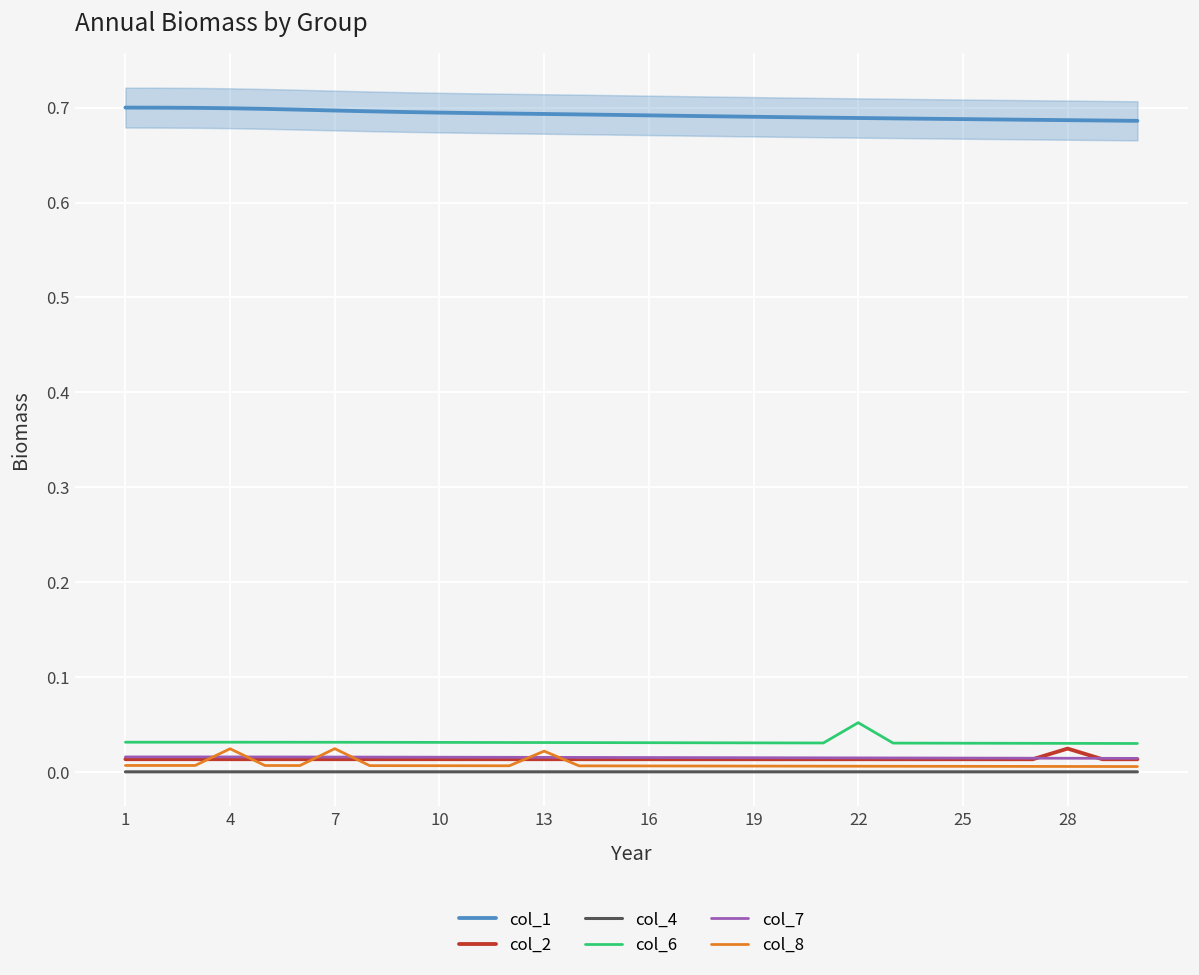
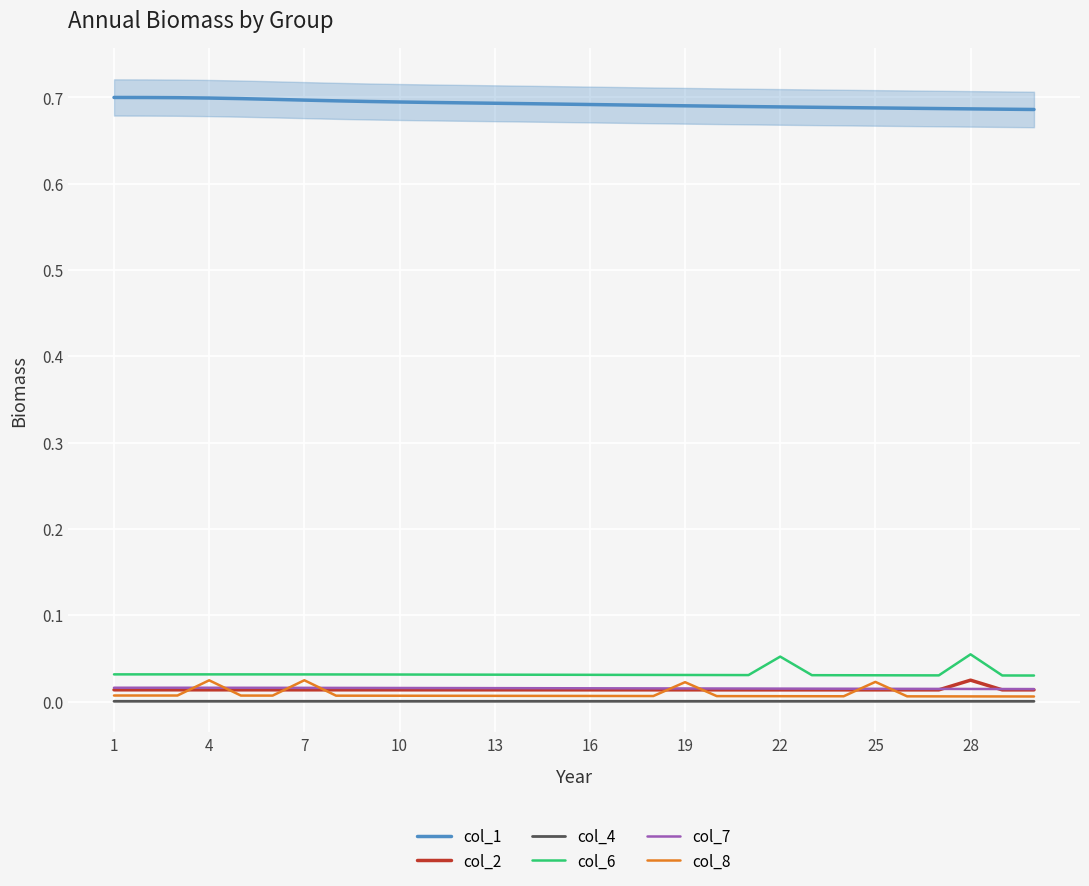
col_8, 13: 0.02 -> 0.01
col_8, 19: 0.01 -> 0.02
col_8, 25: 0.01 -> 0.02
col_6, 28: 0.03 -> 0.05
